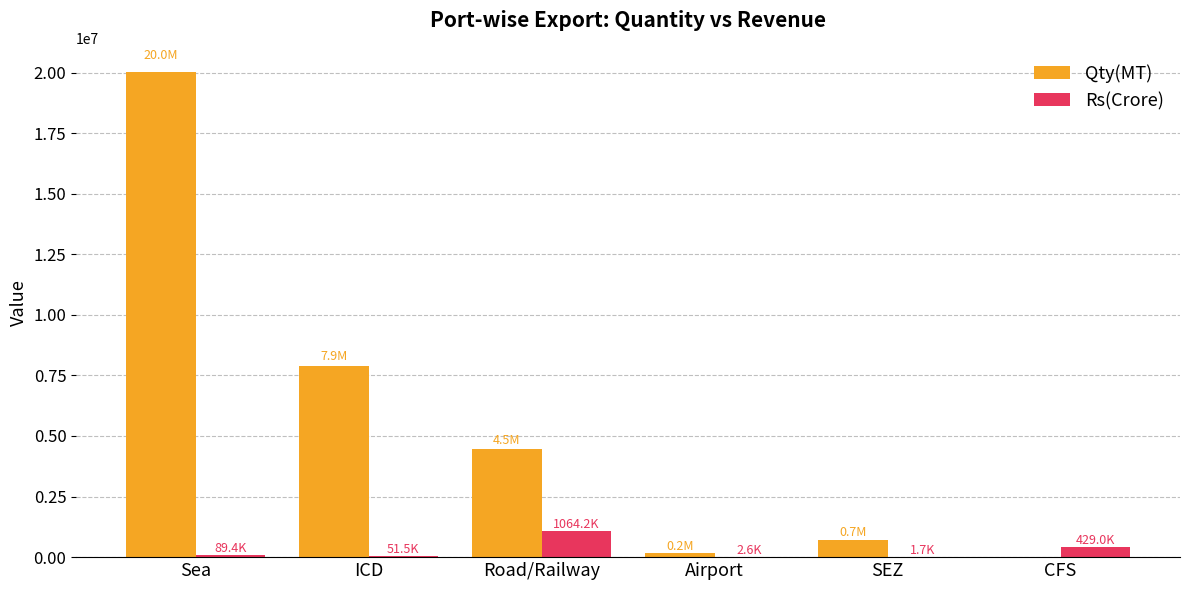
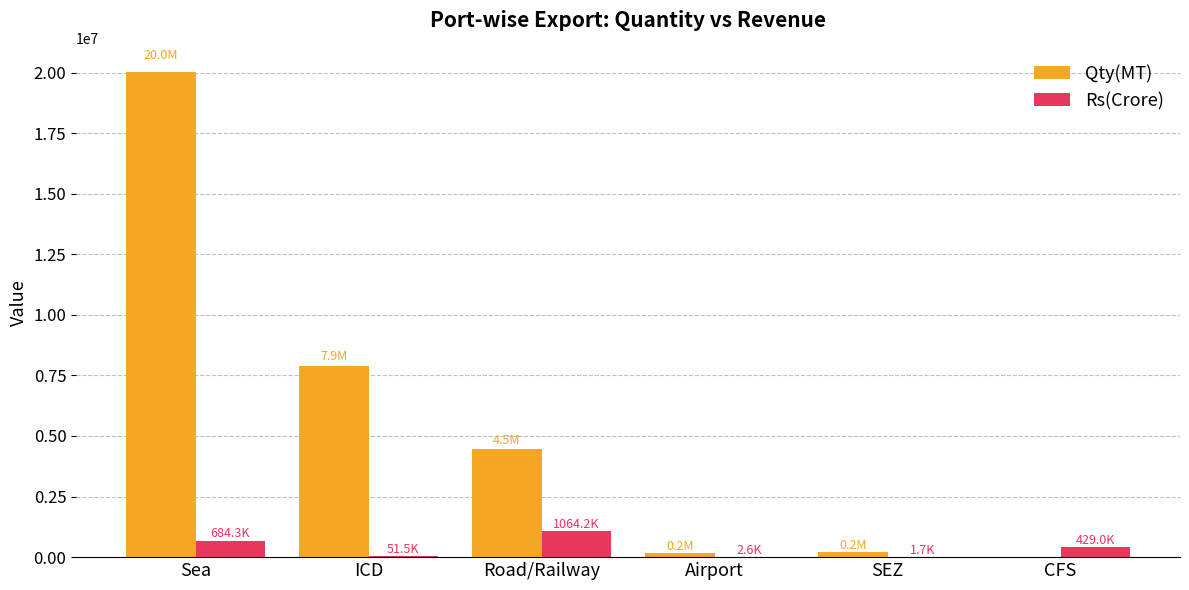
Rs(Crore), Sea: 89.4K -> 684.3K
Qty(MT), SEZ: 0.7M -> 0.2M
